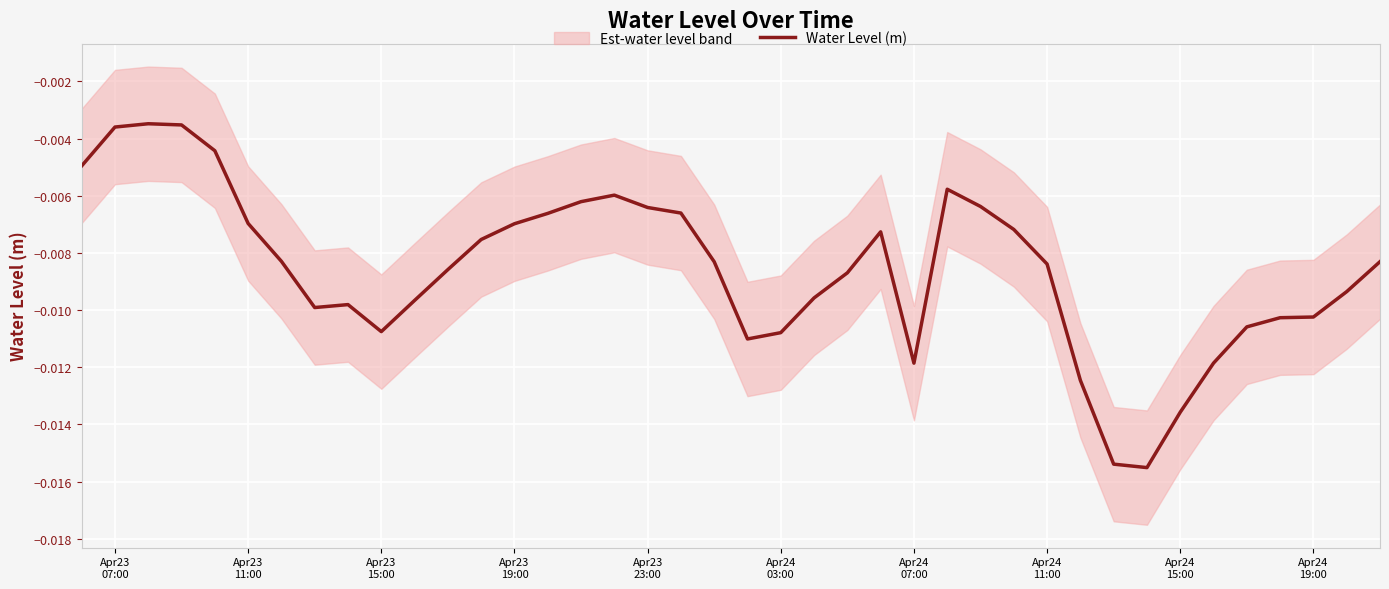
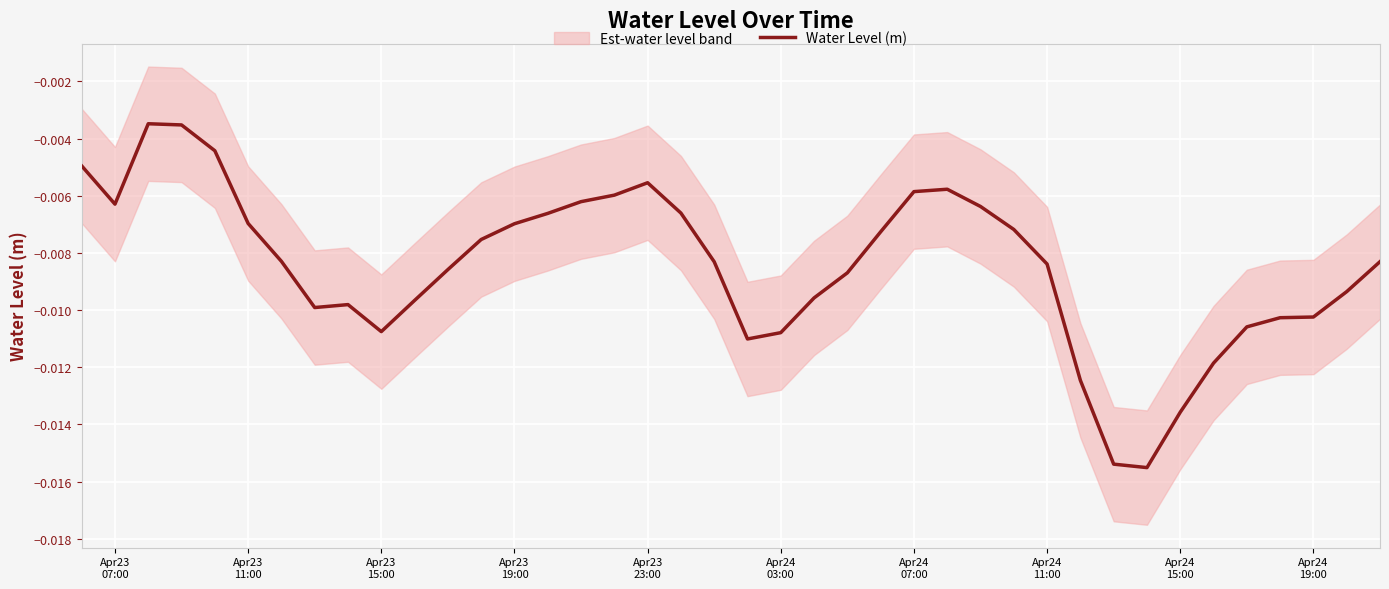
Water Level (m), Apr23 07:00: -0.0036 -> -0.0063
Water Level (m), Apr23 23:00: -0.0064 -> -0.0055
Water Level (m), Apr24 07:00: -0.0119 -> -0.0059
